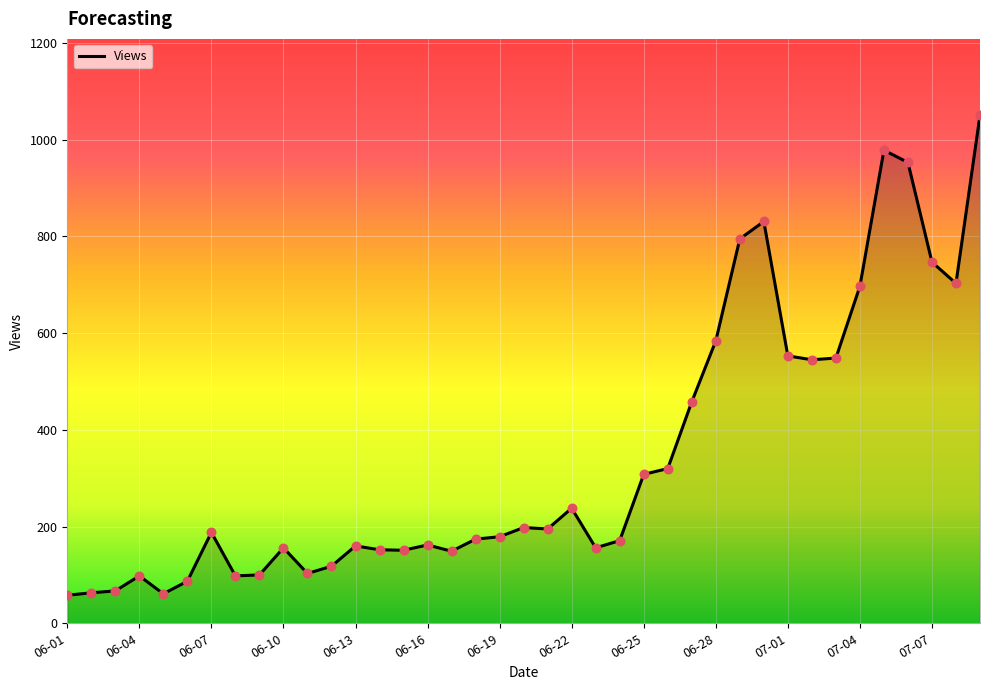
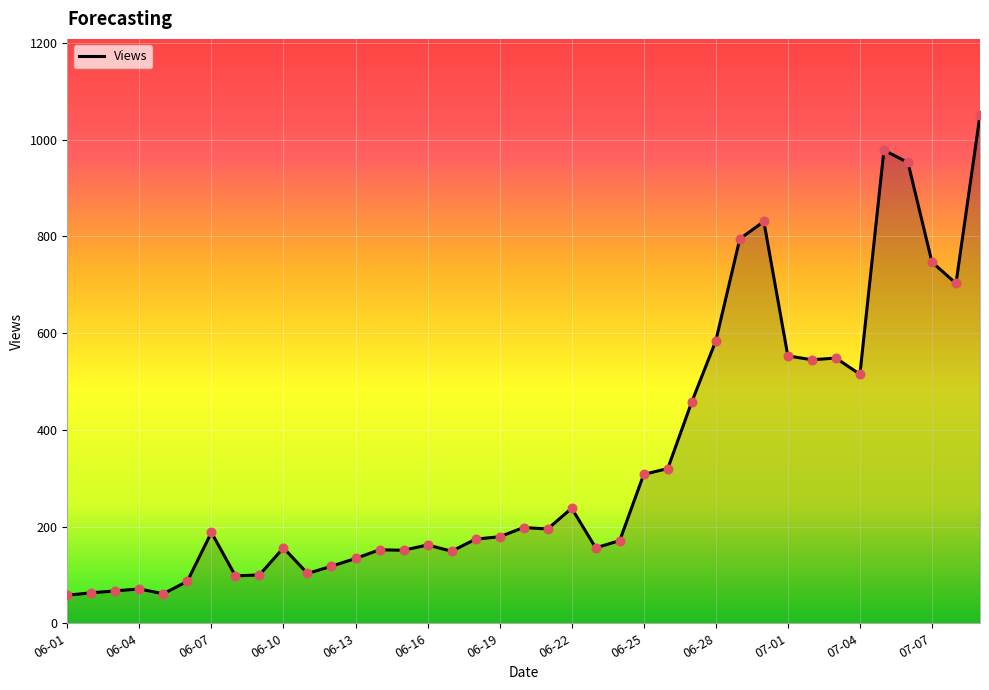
06-04: 100 -> 70
06-13: 160 -> 130
07-04: 700 -> 520
